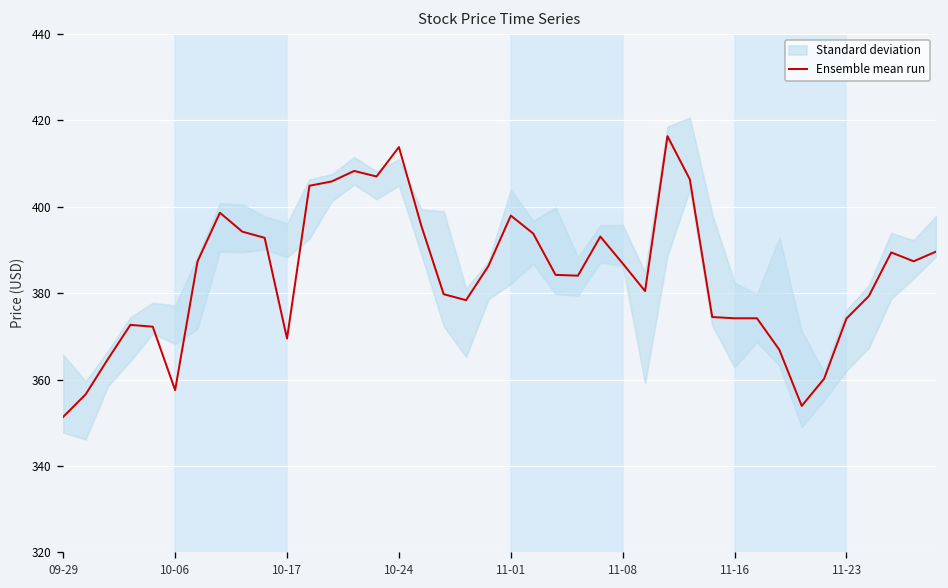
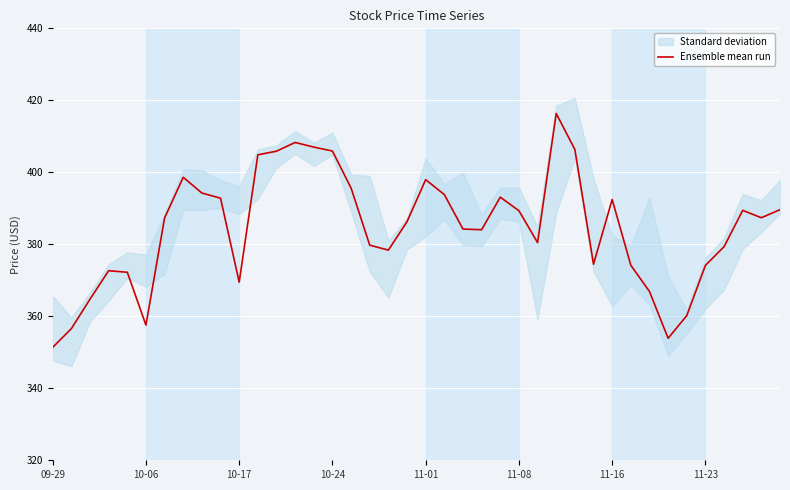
Ensemble mean run, 10-24: 414 -> 406
Ensemble mean run, 11-08: 387 -> 389
Ensemble mean run, 11-16: 374 -> 392
